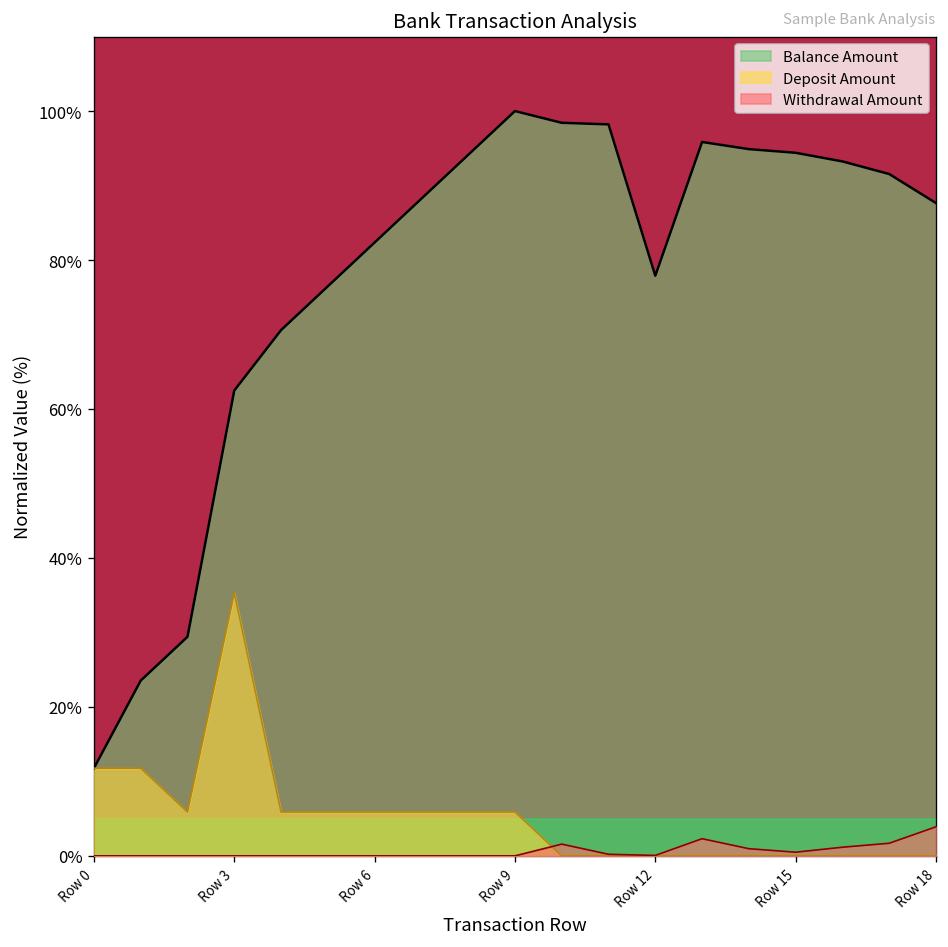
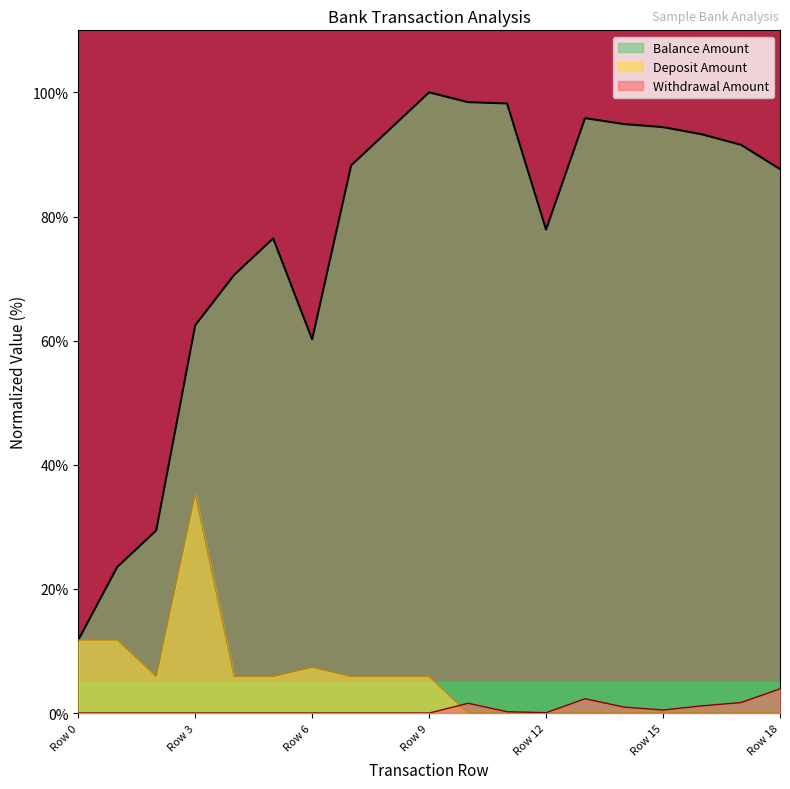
Balance Amount, Row 6: 82% -> 60%
Deposit Amount, Row 6: 6% -> 7%
